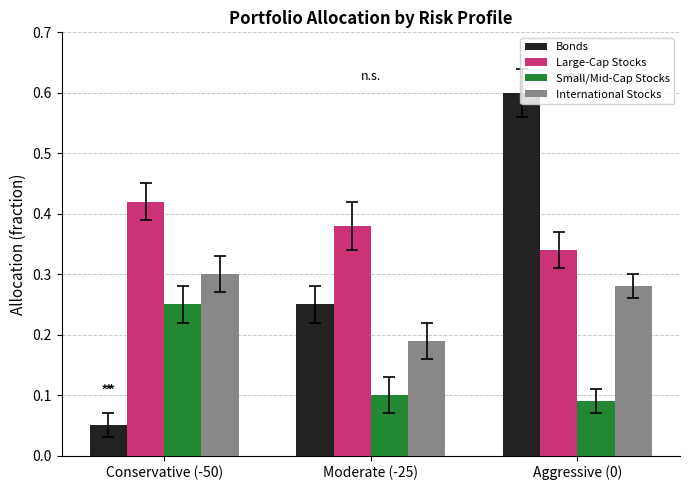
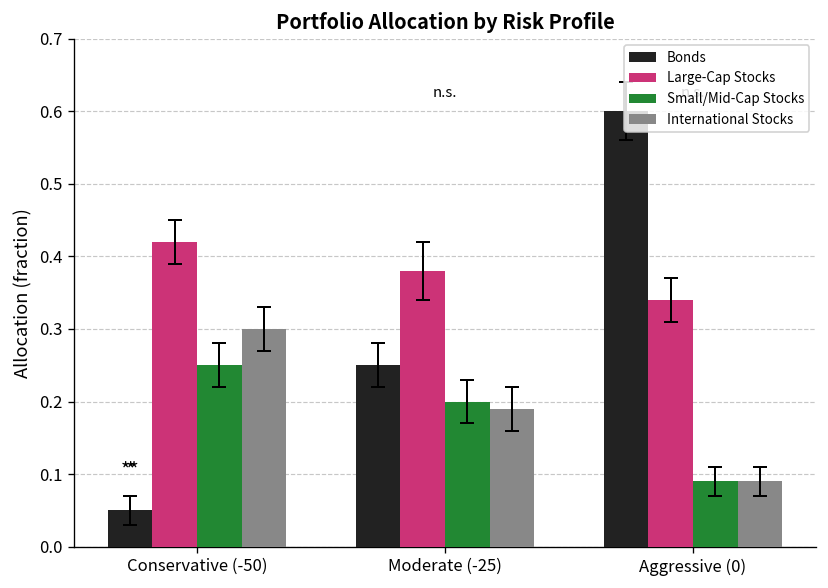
Small/Mid-Cap Stocks, Moderate (-25): 0.1 -> 0.2
International Stocks, Aggressive (0): 0.28 -> 0.09
